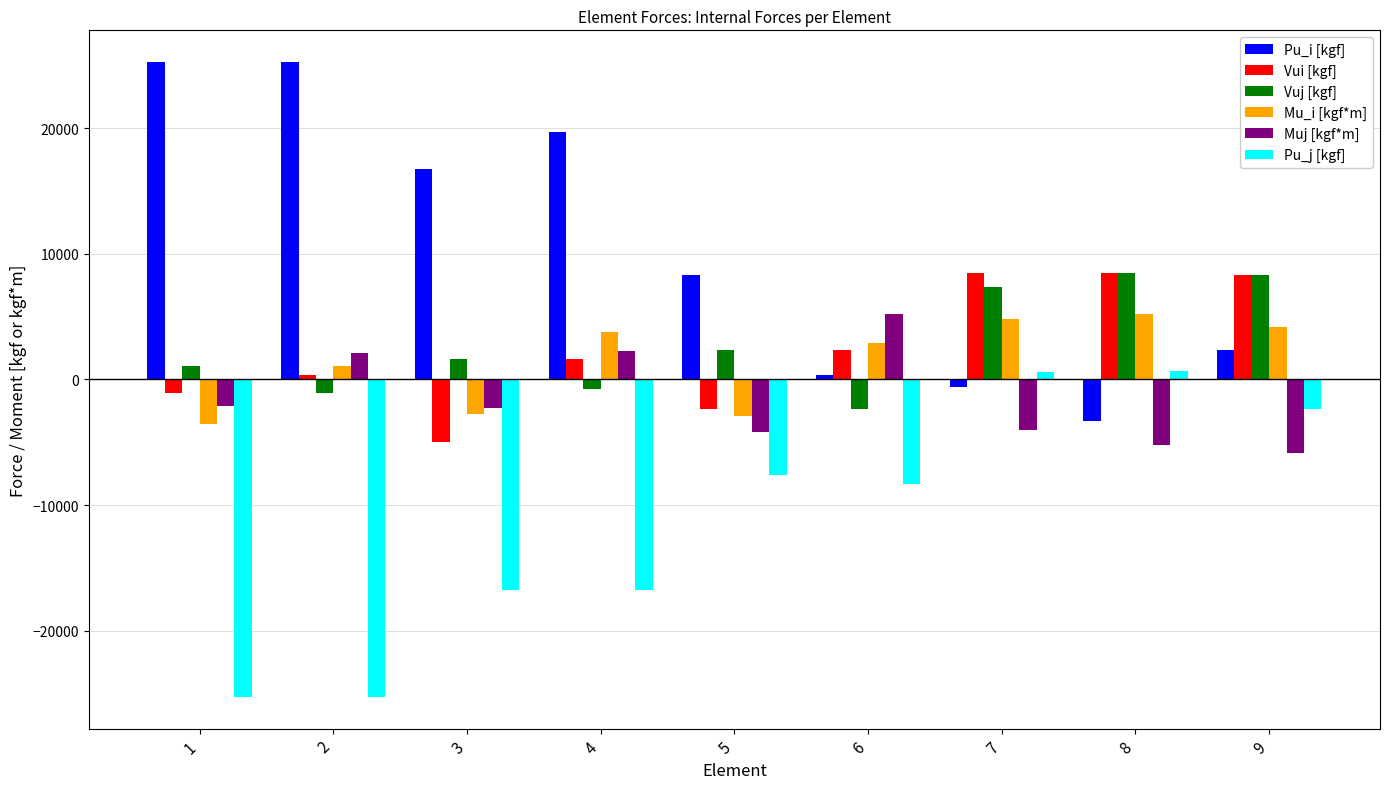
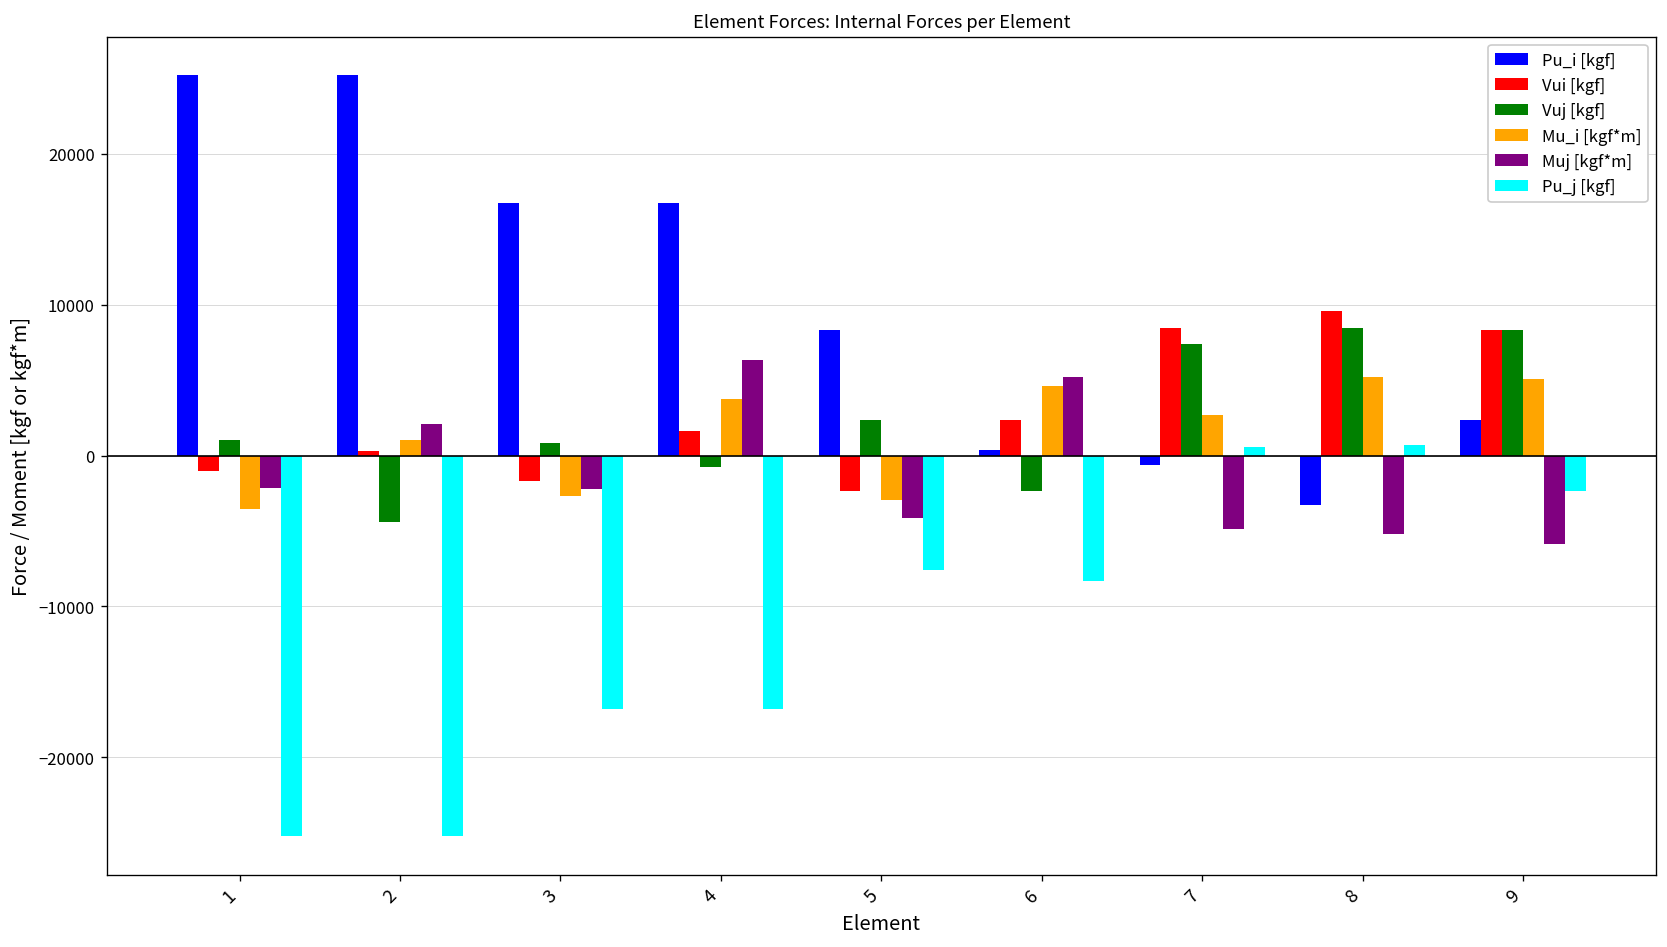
Vuj [kgf], 2: -1100 -> -4400
Vui [kgf], 3: -5000 -> -1700
Vuj [kgf], 3: 1700 -> 800
Pu_i [kgf], 4: 19700 -> 16800
Muj [kgf*m], 4: 2300 -> 6300
Mu_i [kgf*m], 6: 2900 -> 4600
Mu_i [kgf*m], 7: 4800 -> 2700
Muj [kgf*m], 7: -4000 -> -4800
Vui [kgf], 8: 8500 -> 9600
Mu_i [kgf*m], 9: 4200 -> 5100
